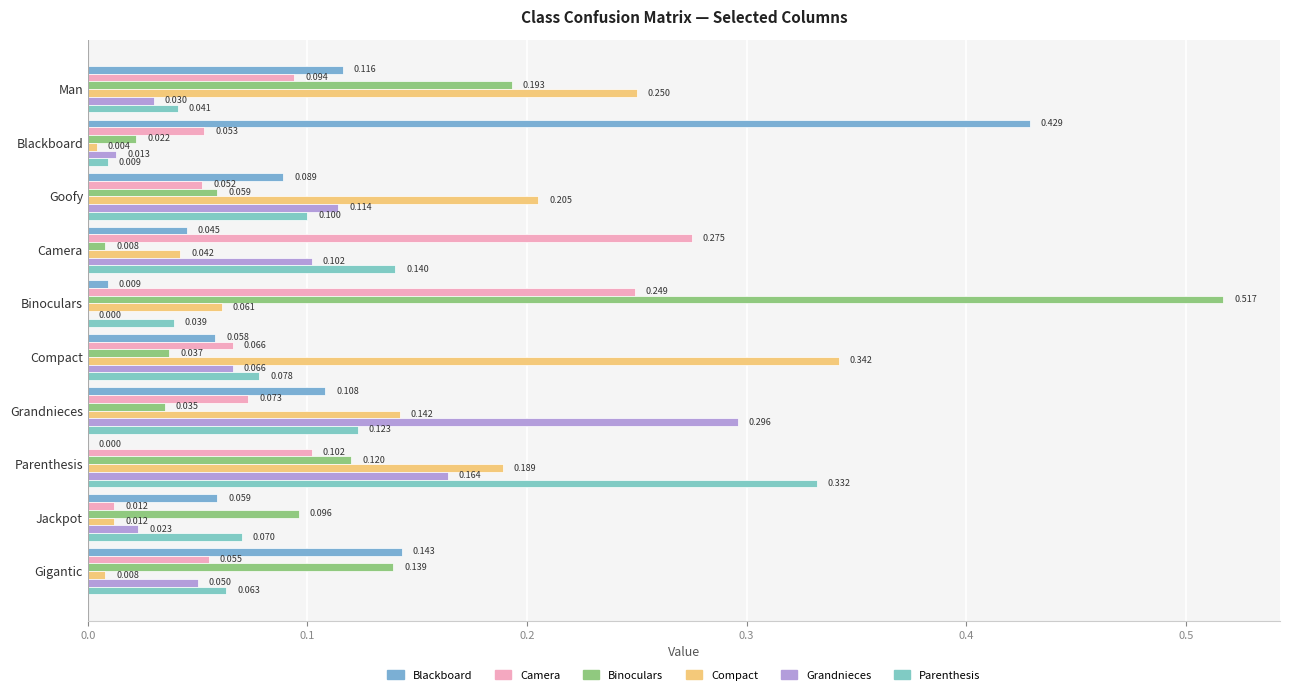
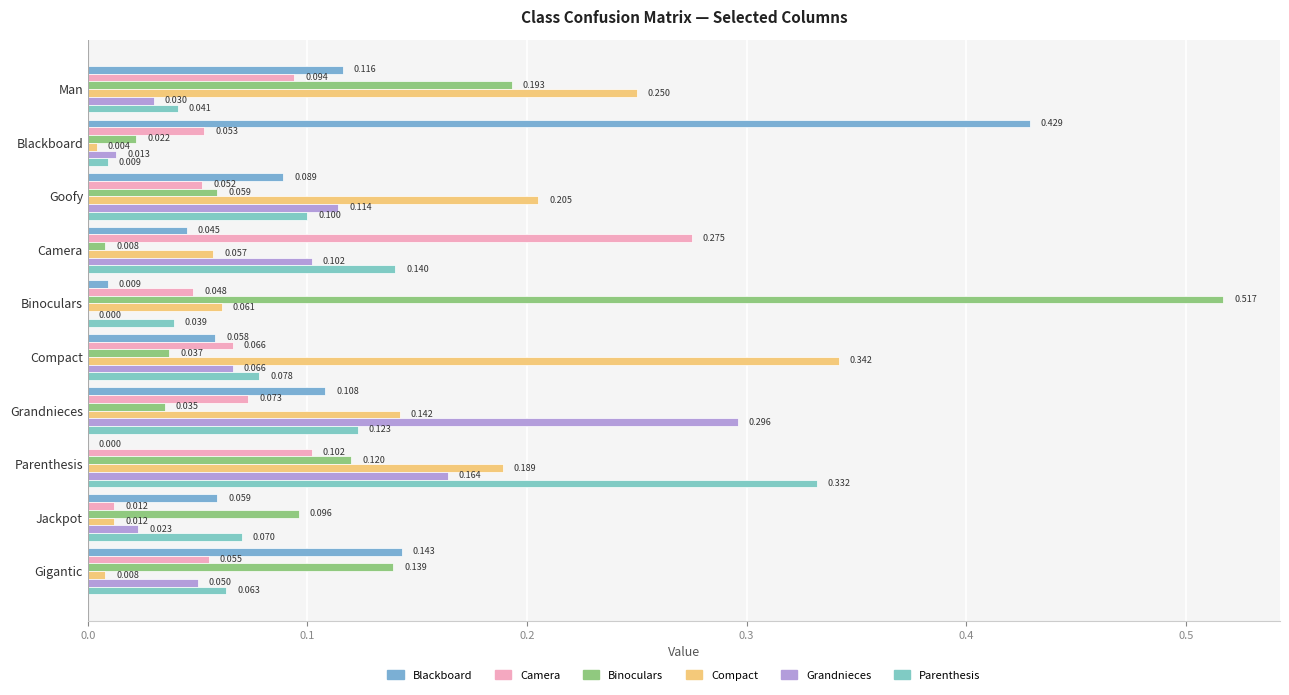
Compact, Camera: 0.042 -> 0.057
Camera, Binoculars: 0.249 -> 0.048
